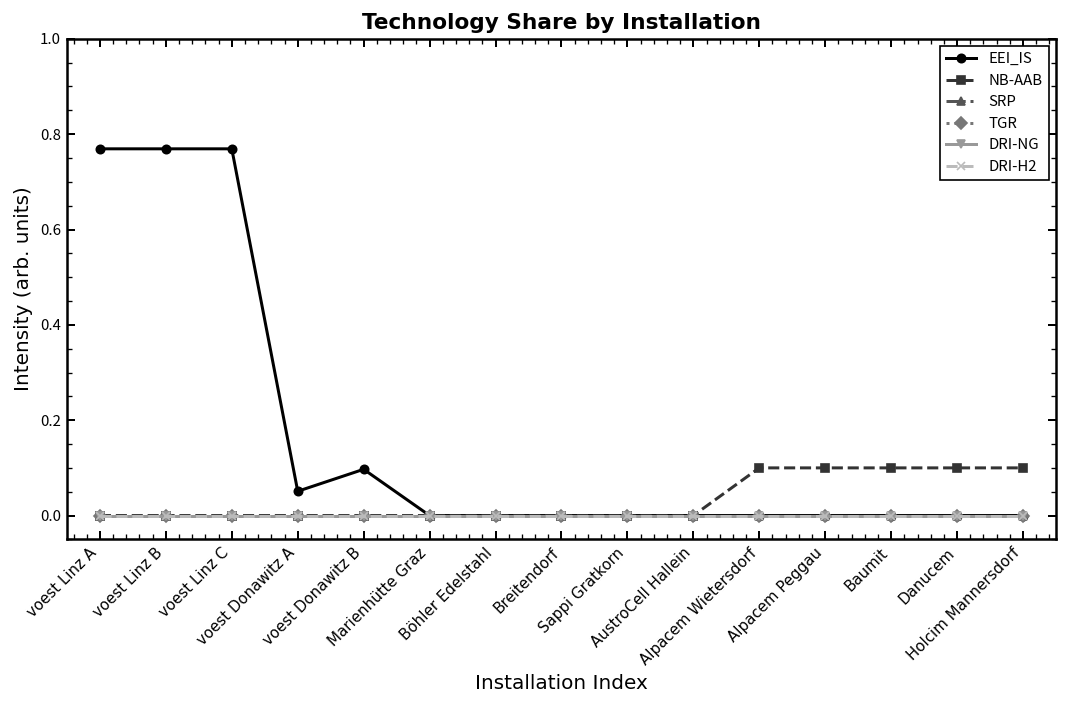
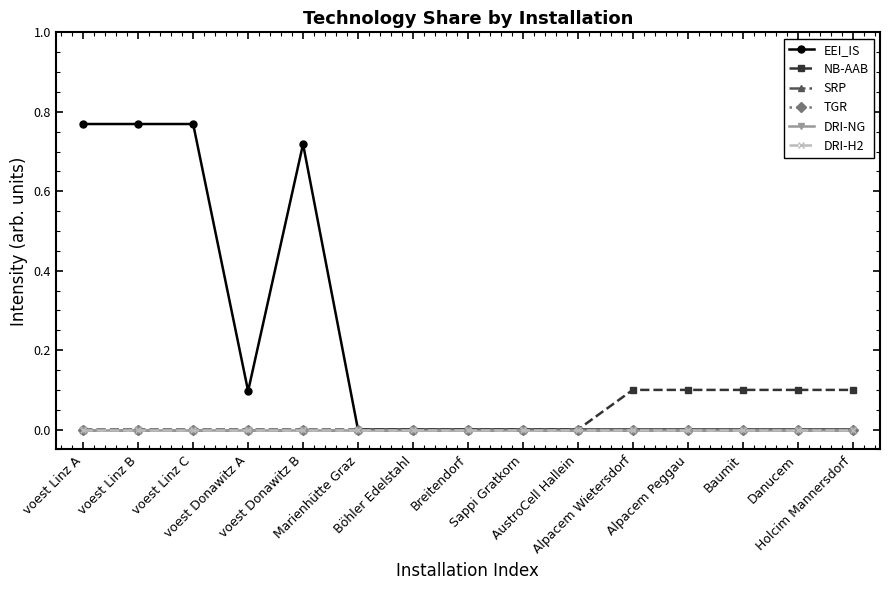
EEI_IS, voest Donawitz A: 0.05 -> 0.10
EEI_IS, voest Donawitz B: 0.10 -> 0.72
